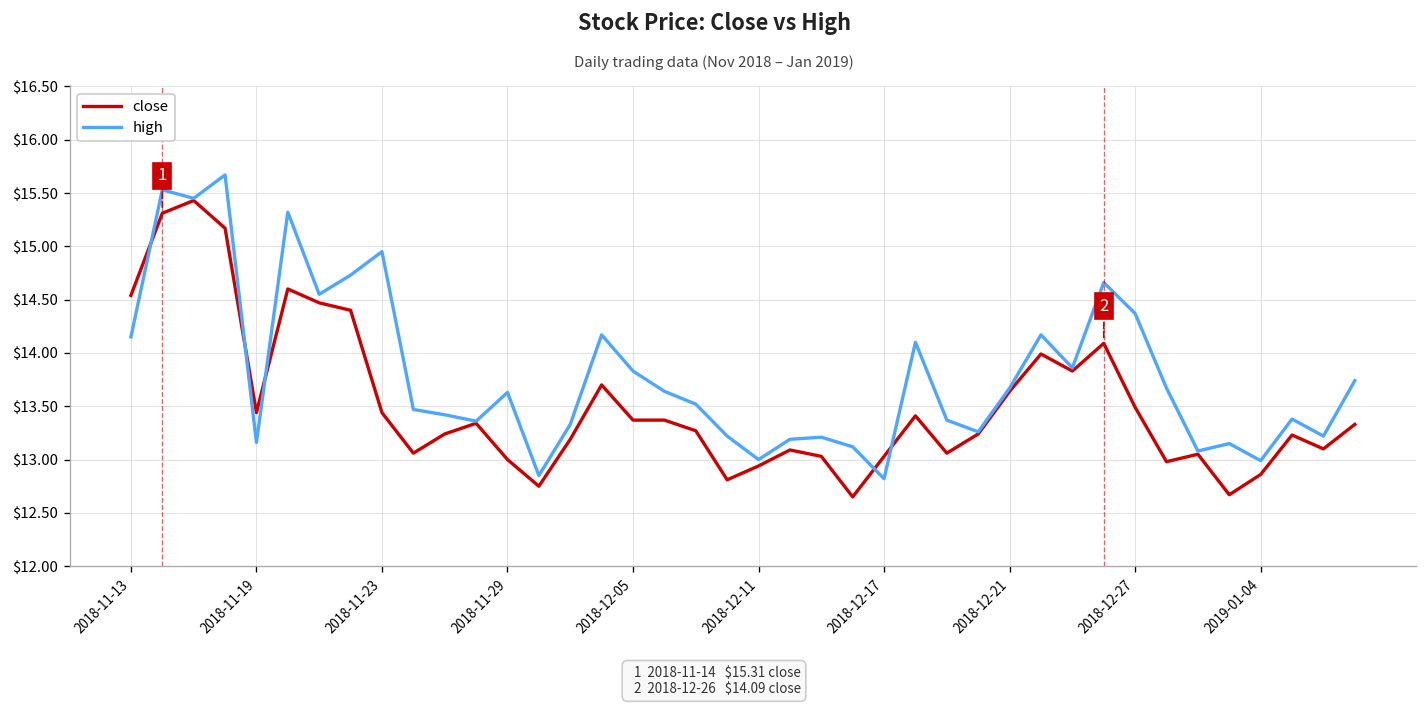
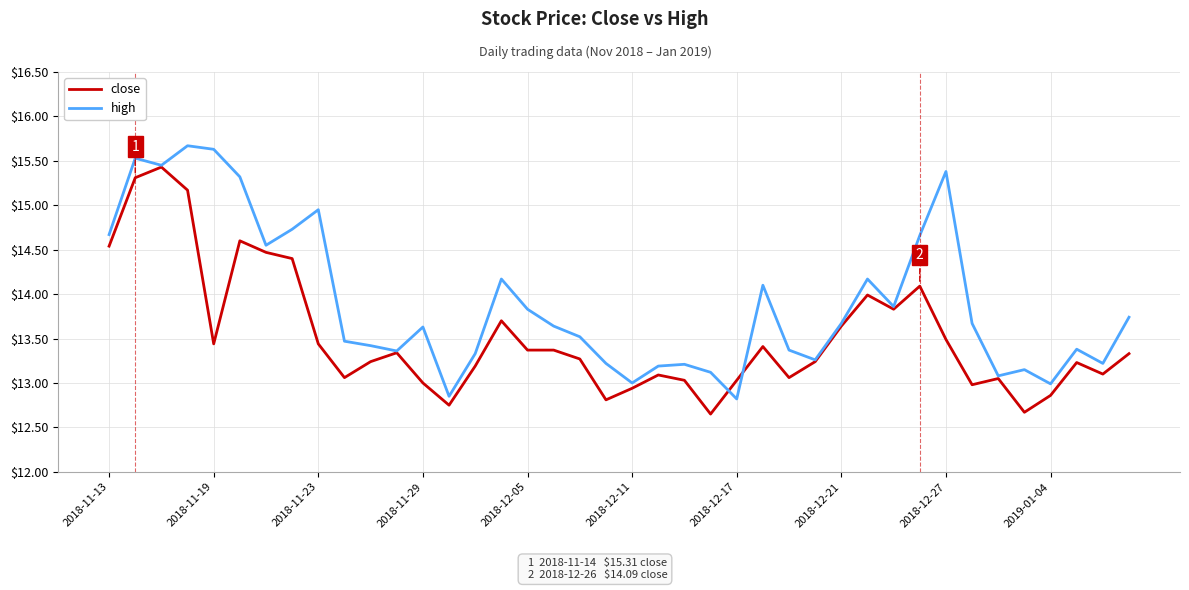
high, 2018-11-13: $14.2 -> $14.7
high, 2018-11-19: $13.2 -> $15.6
high, 2018-12-27: $14.4 -> $15.4
